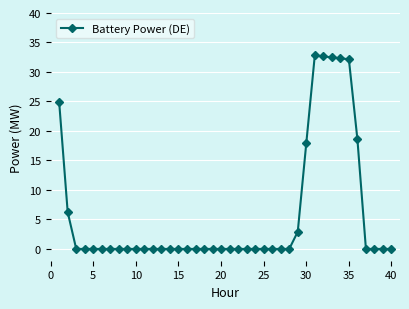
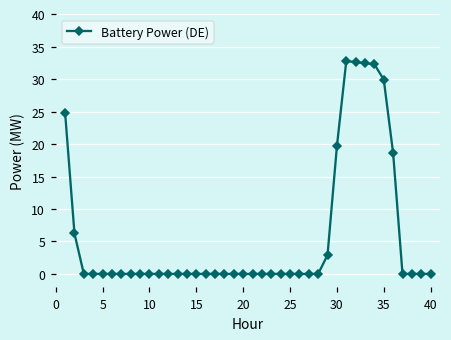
30: 18 -> 20
35: 32 -> 30
